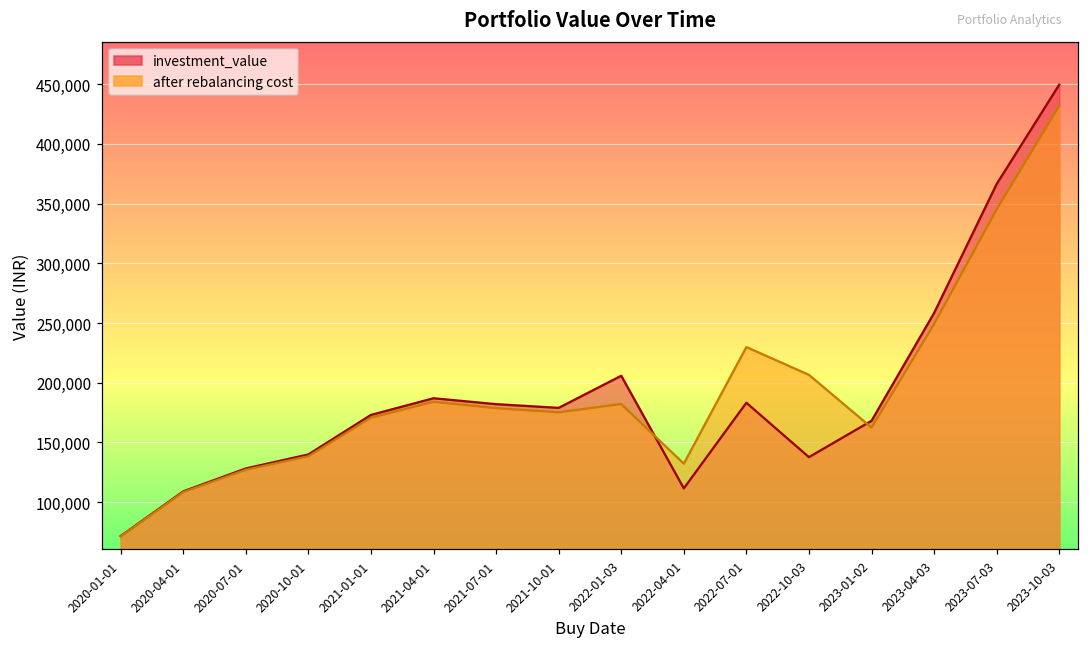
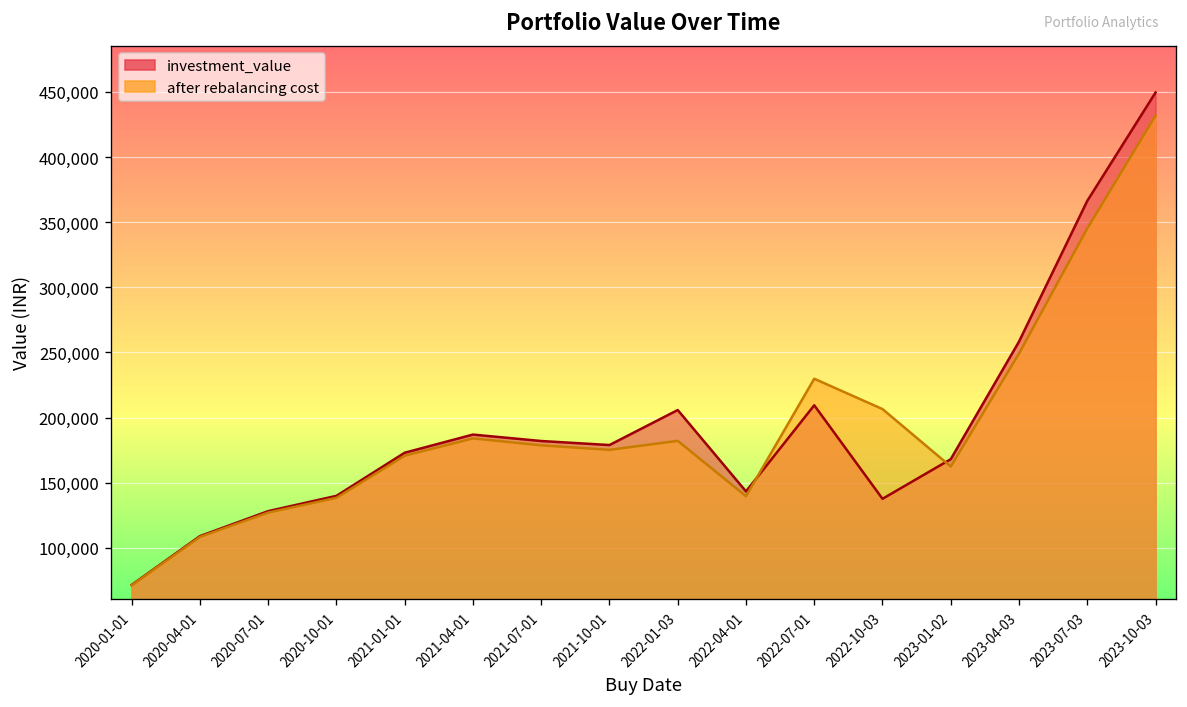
investment_value, 2022-04-01: 112,000 -> 143,000
after rebalancing cost, 2022-04-01: 132,000 -> 140,000
investment_value, 2022-07-01: 183,000 -> 209,000
